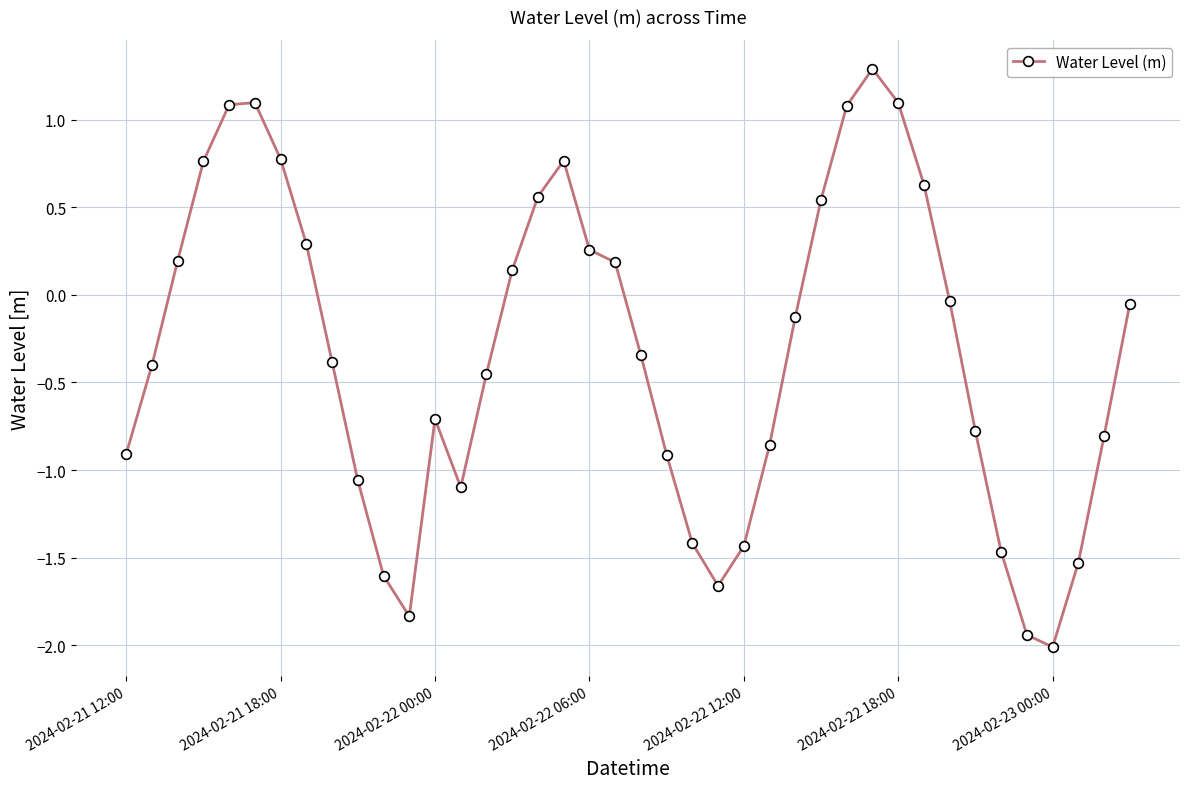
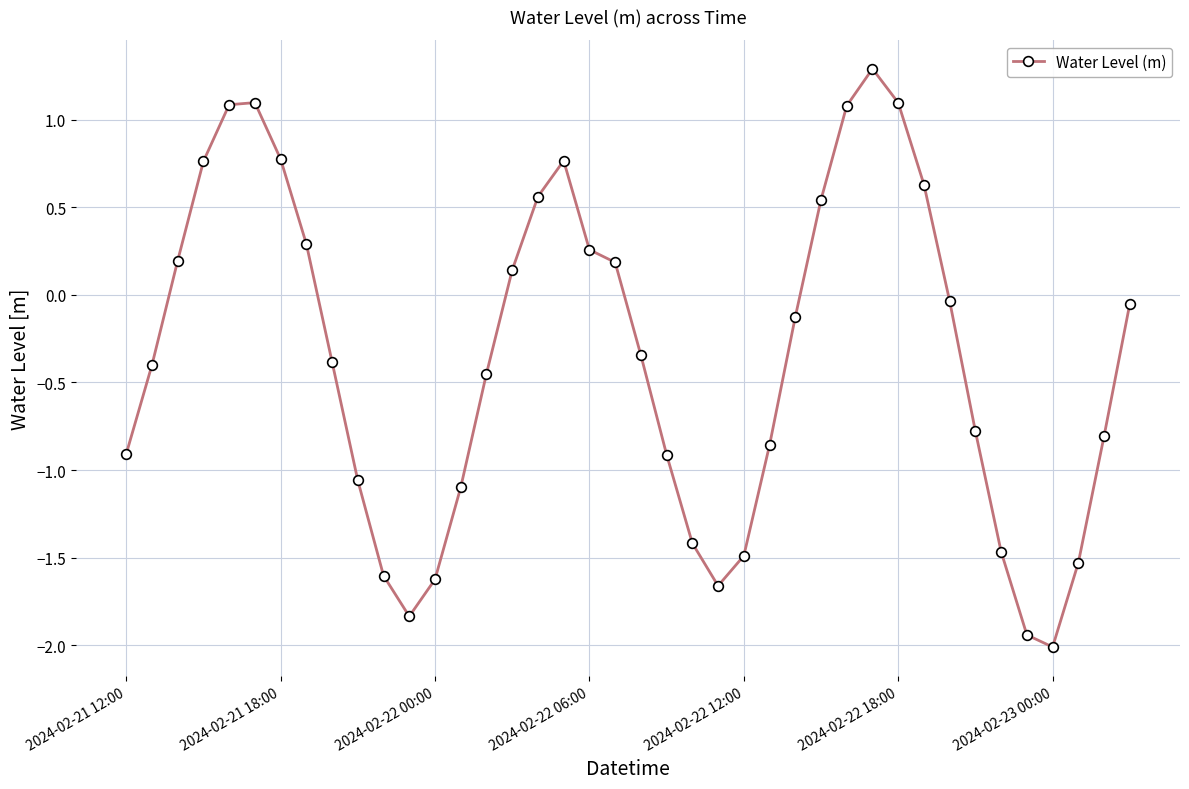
2024-02-22 00:00: -0.71 -> -1.62
2024-02-22 12:00: -1.43 -> -1.49
